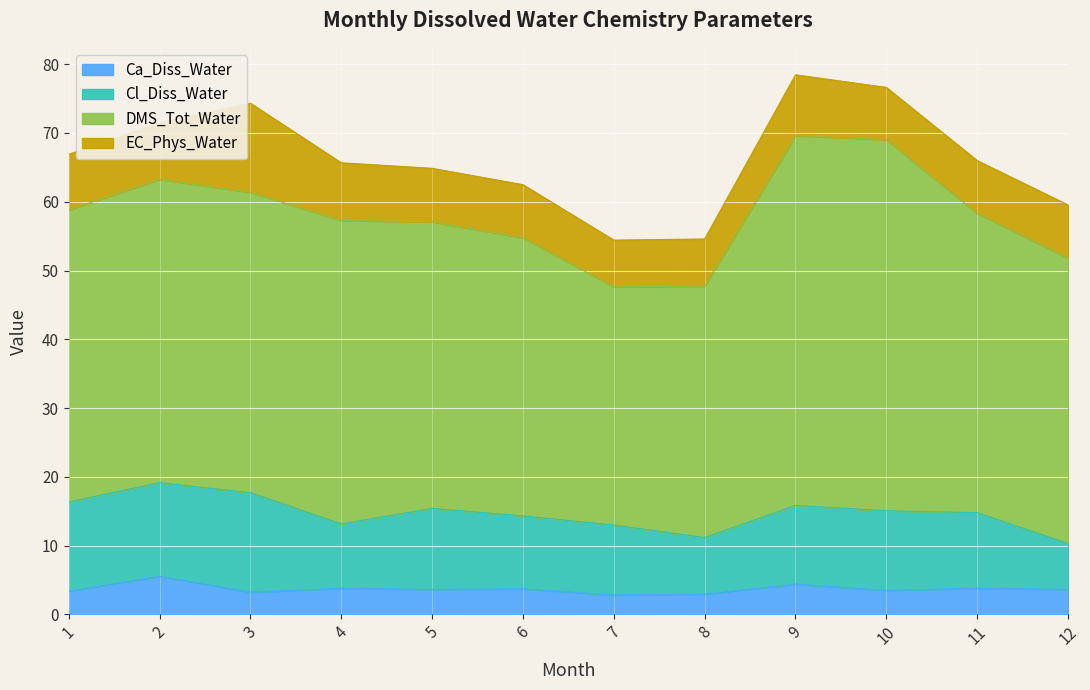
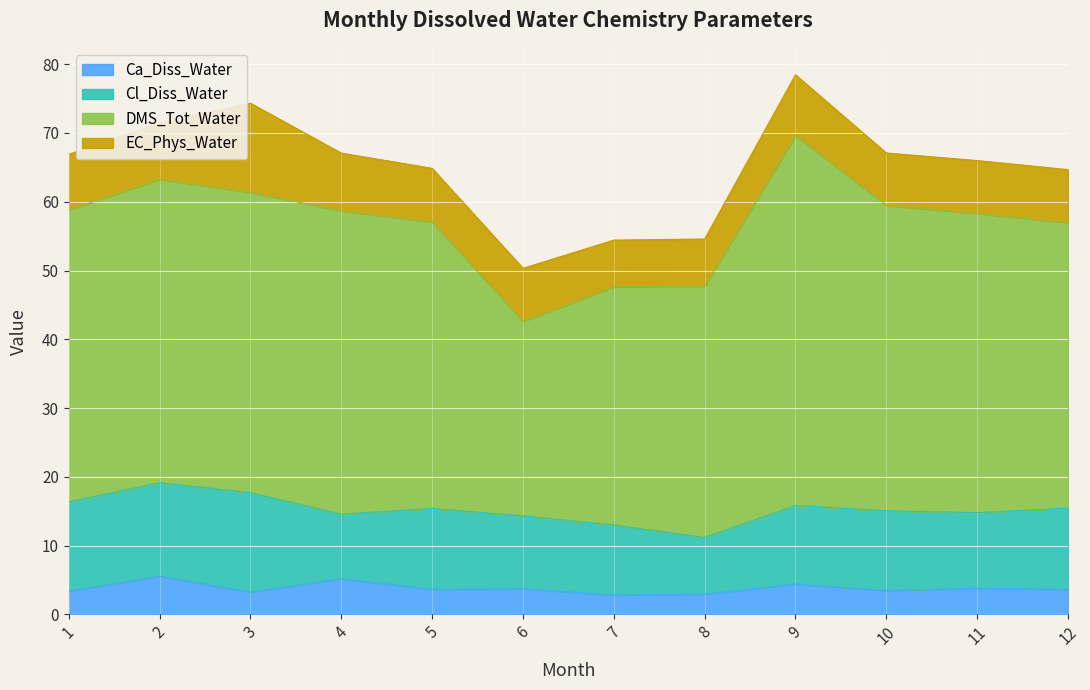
Ca_Diss_Water, 4: 4 -> 5
DMS_Tot_Water, 6: 40 -> 28
DMS_Tot_Water, 10: 54 -> 44
Cl_Diss_Water, 12: 7 -> 12
